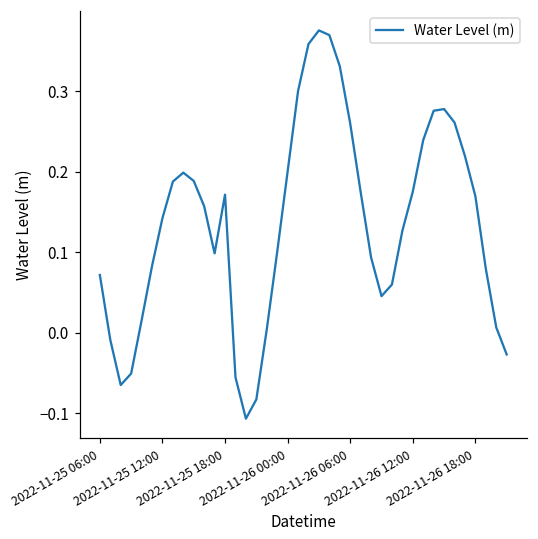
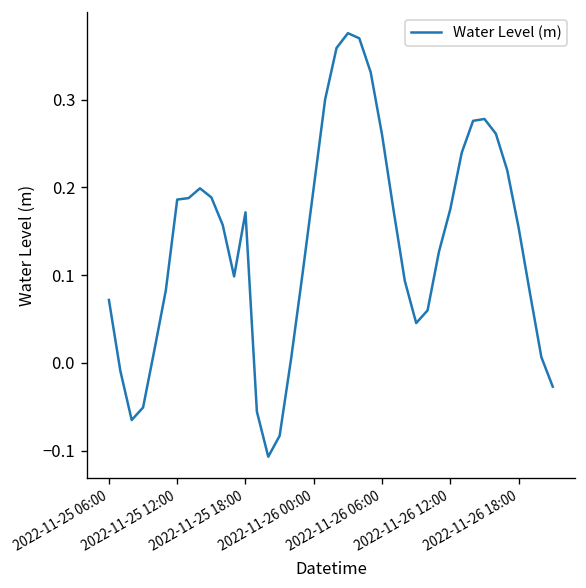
2022-11-25 12:00: 0.14 -> 0.19
2022-11-26 18:00: 0.17 -> 0.15
